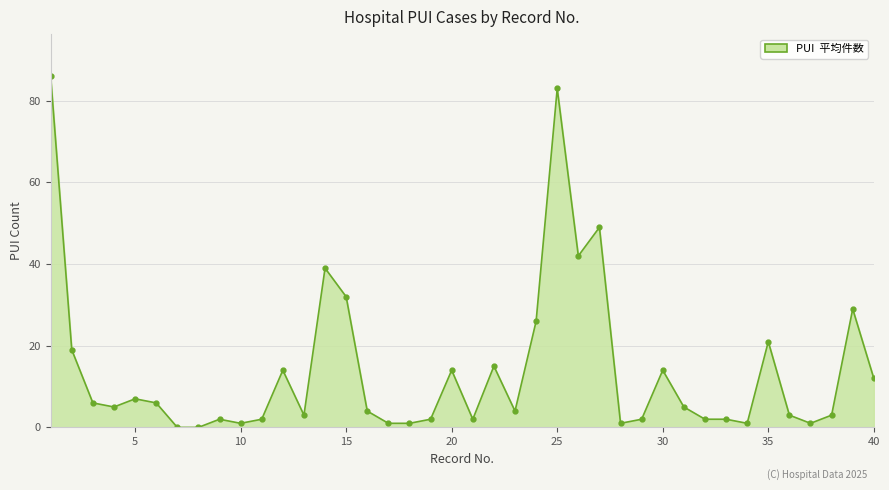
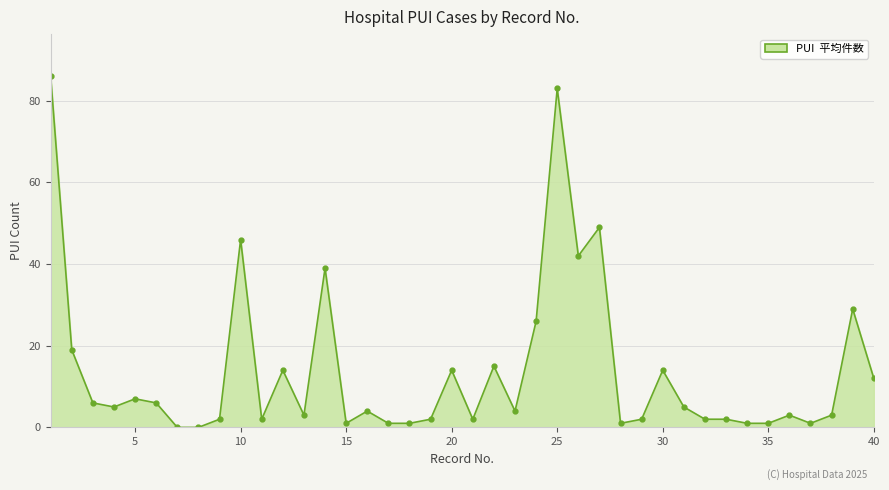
10: 1 -> 46
15: 32 -> 1
35: 21 -> 1
